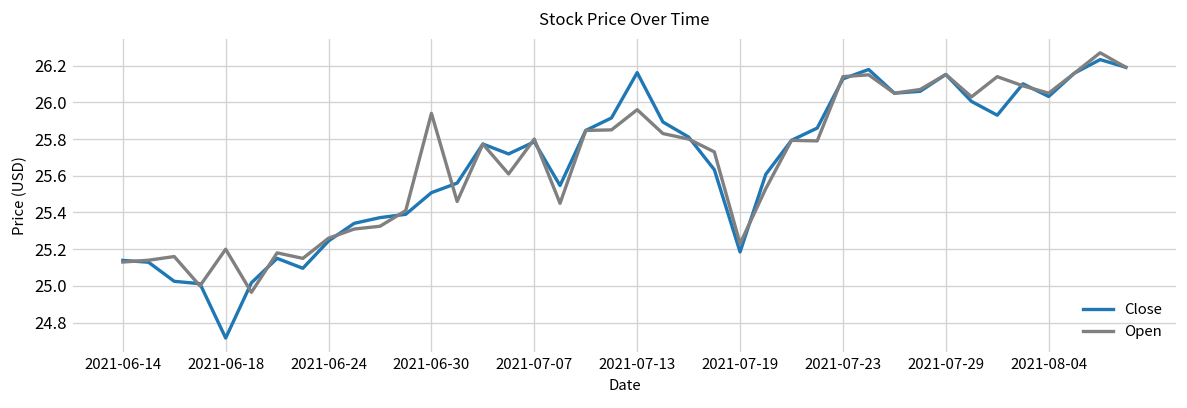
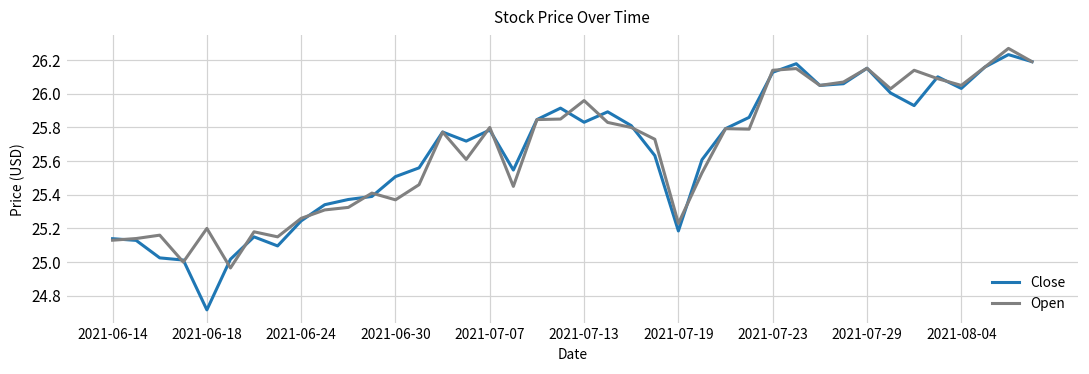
Open, 2021-06-30: 25.94 -> 25.37
Close, 2021-07-13: 26.16 -> 25.83
